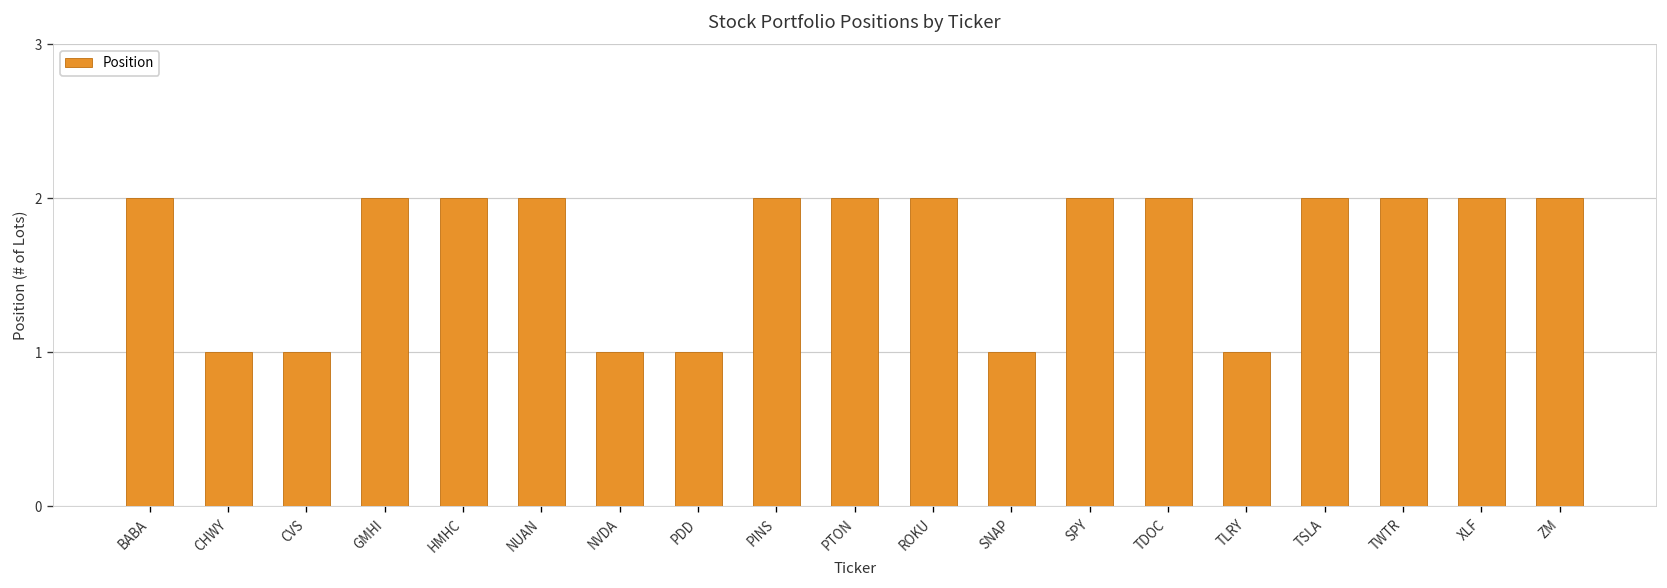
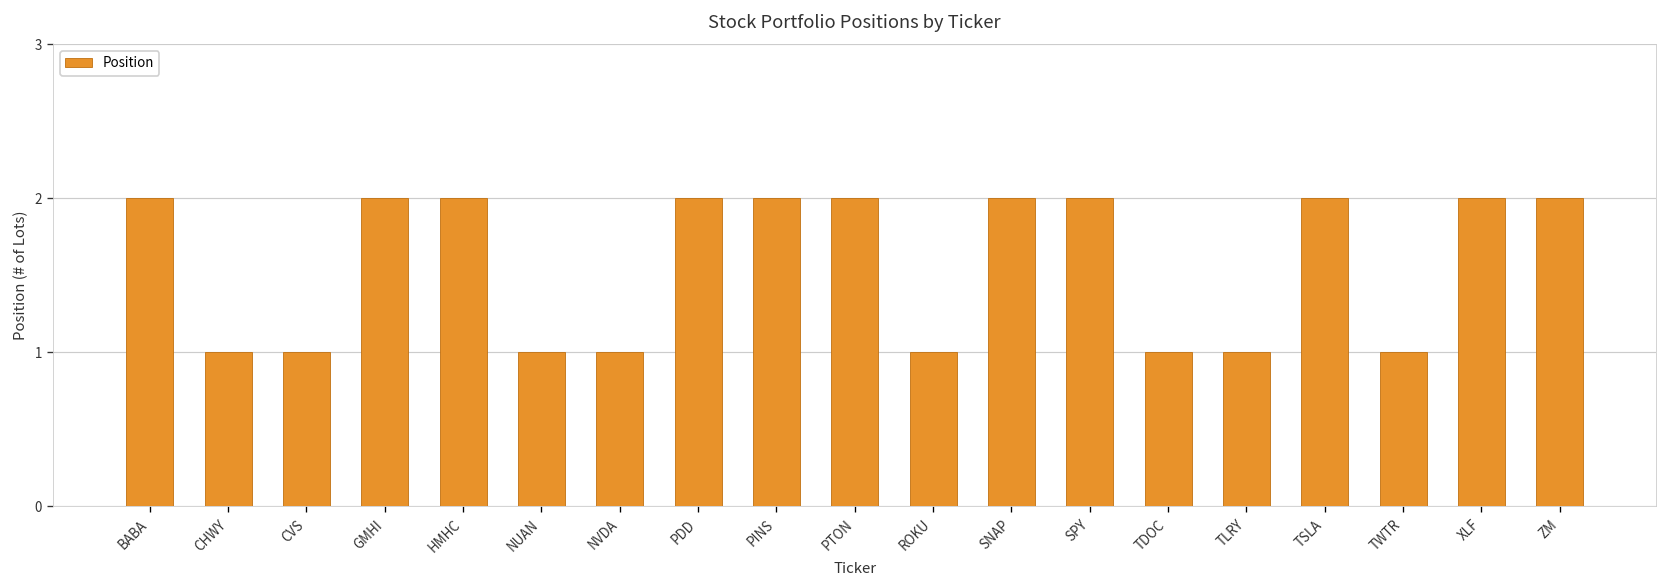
NUAN: 2 -> 1
PDD: 1 -> 2
ROKU: 2 -> 1
SNAP: 1 -> 2
TDOC: 2 -> 1
TWTR: 2 -> 1
